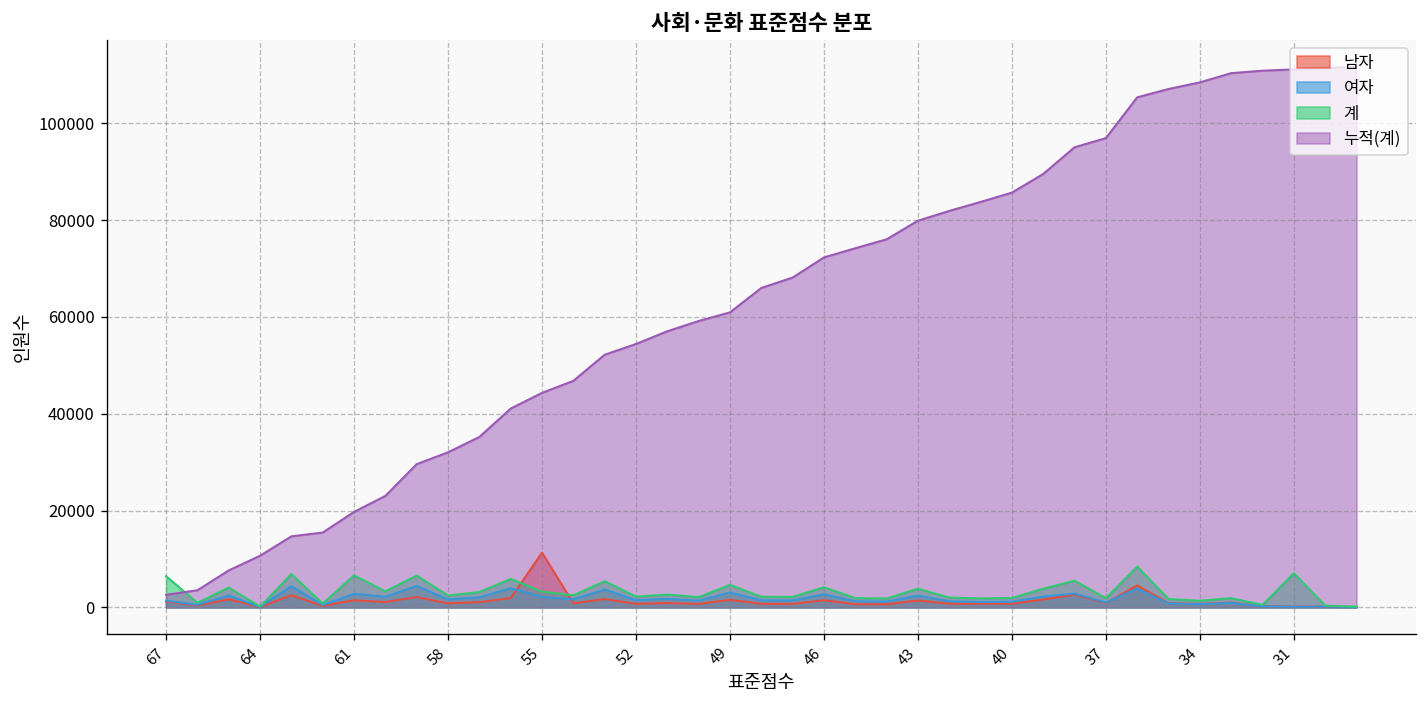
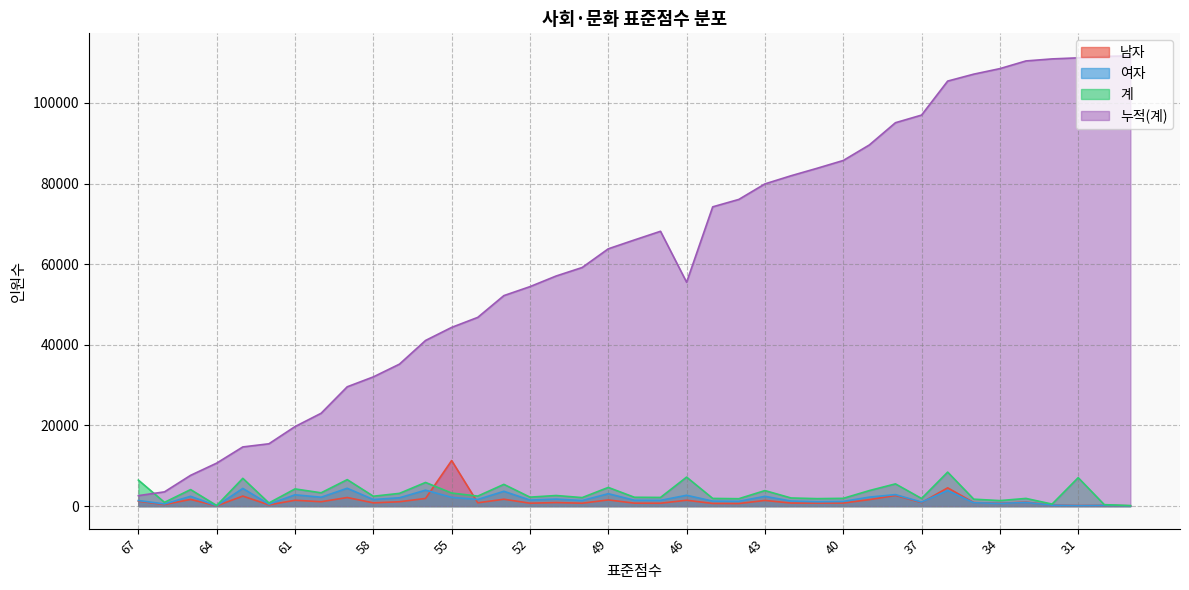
계, 61: 7000 -> 4000
누적(계), 49: 61000 -> 64000
계, 46: 4000 -> 7000
누적(계), 46: 72000 -> 56000
